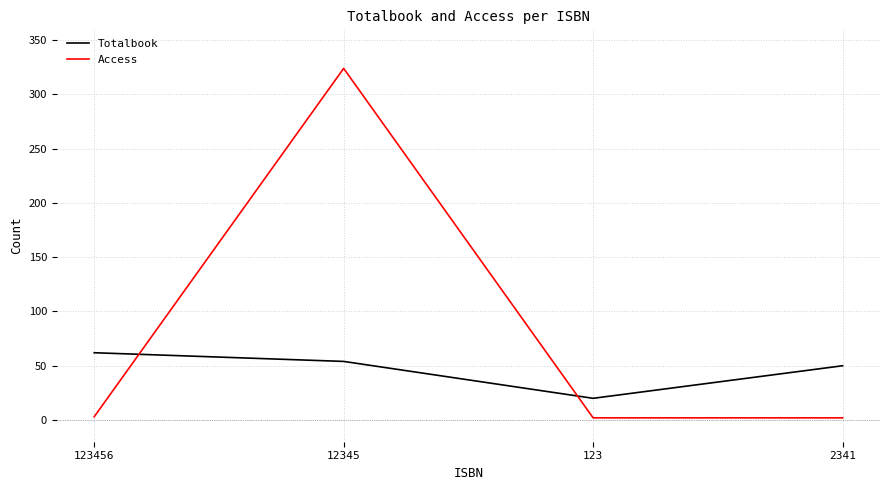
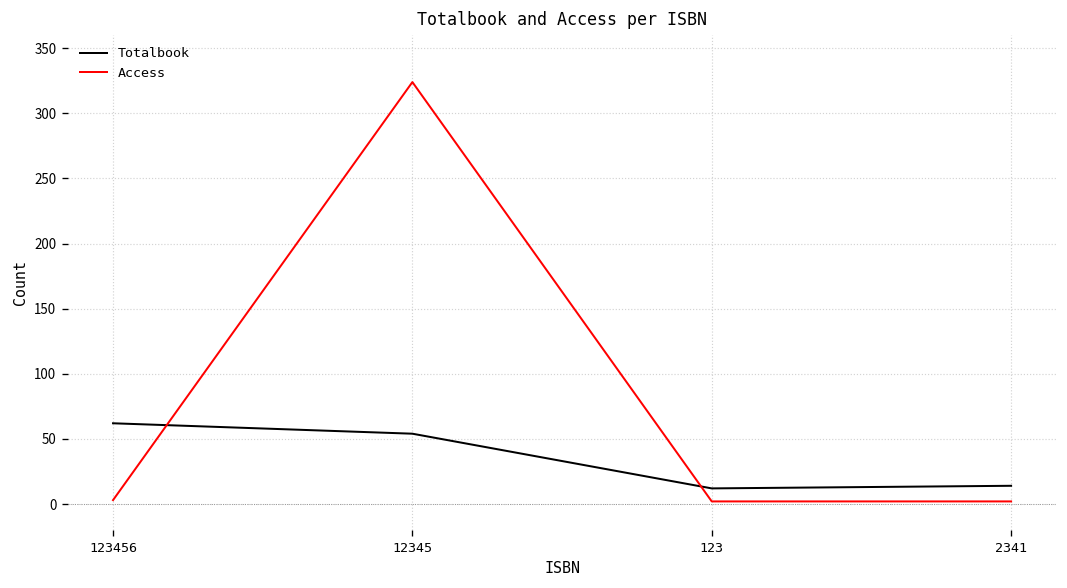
Totalbook, 123: 20 -> 12
Totalbook, 2341: 50 -> 14
